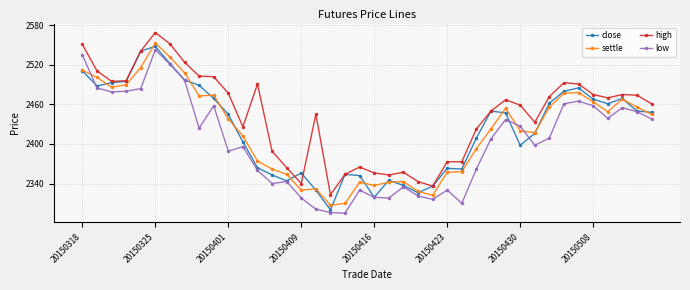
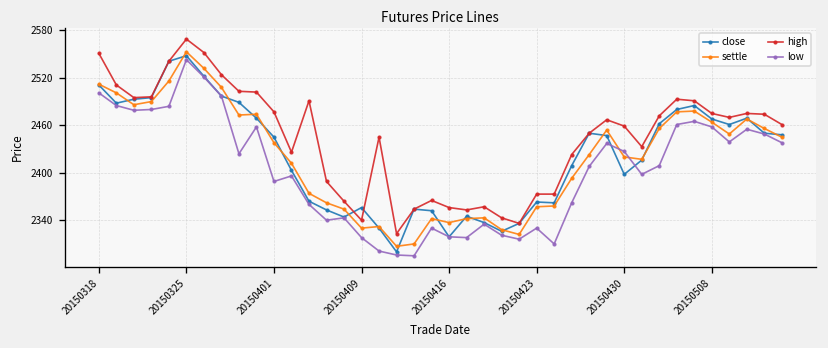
low, 20150318: 2540 -> 2500
